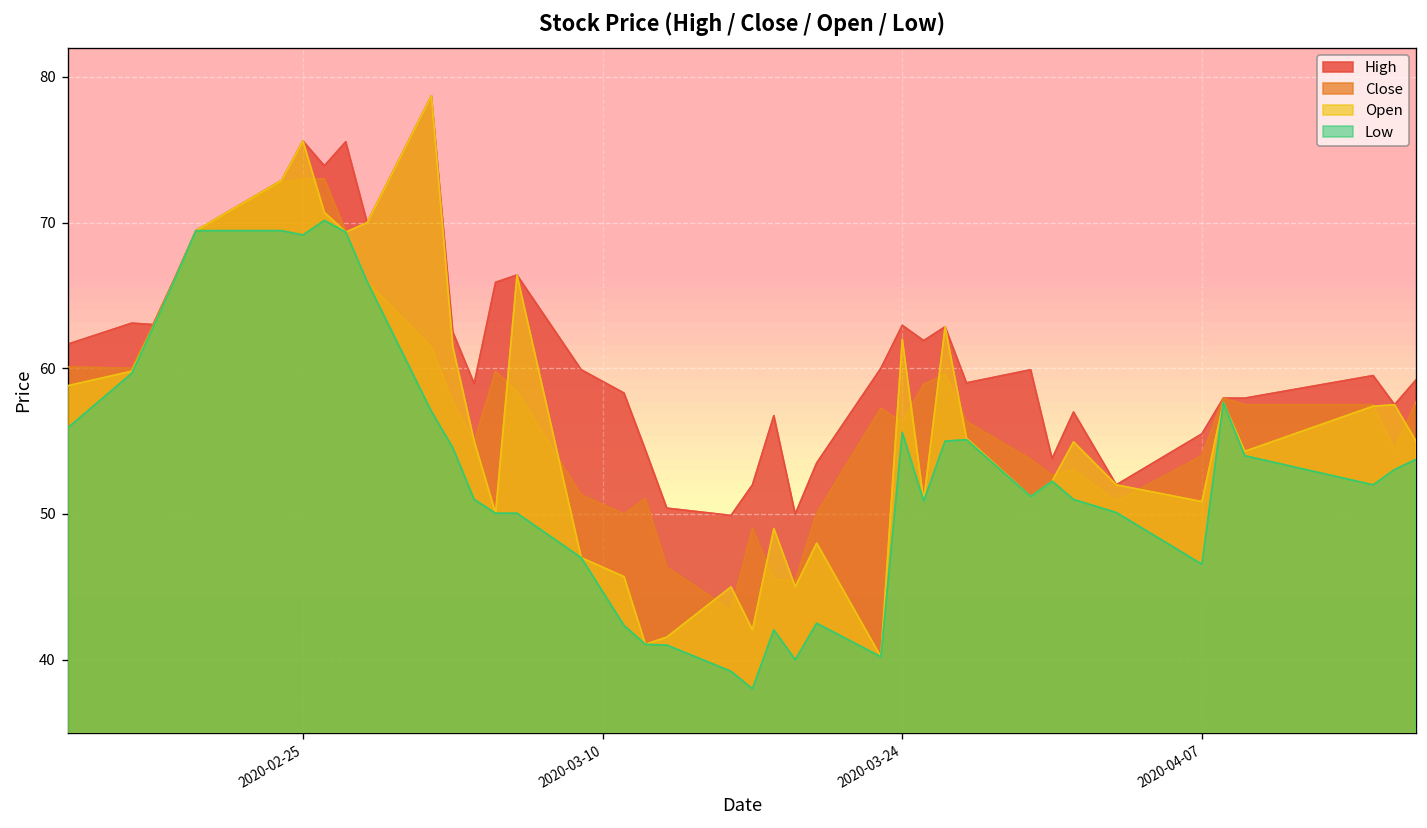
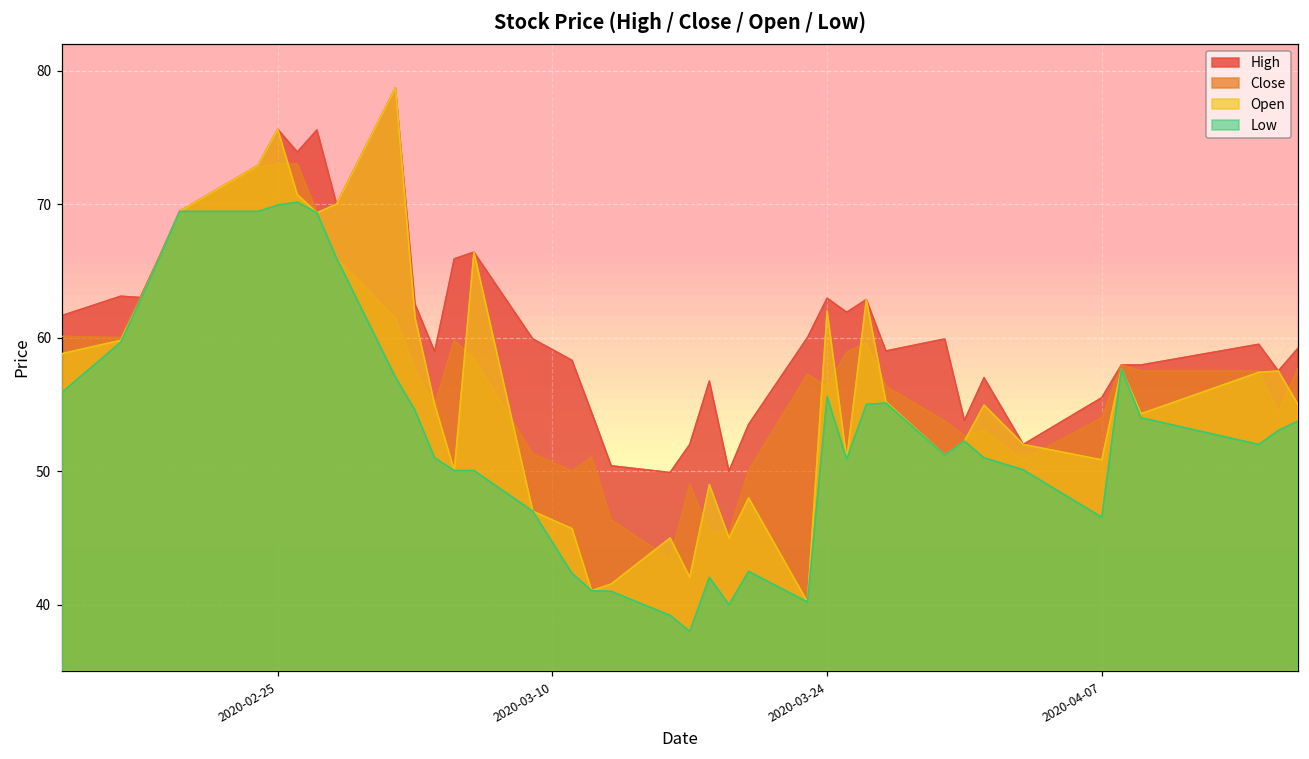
Low, 2020-02-25: 69.2 -> 69.9
